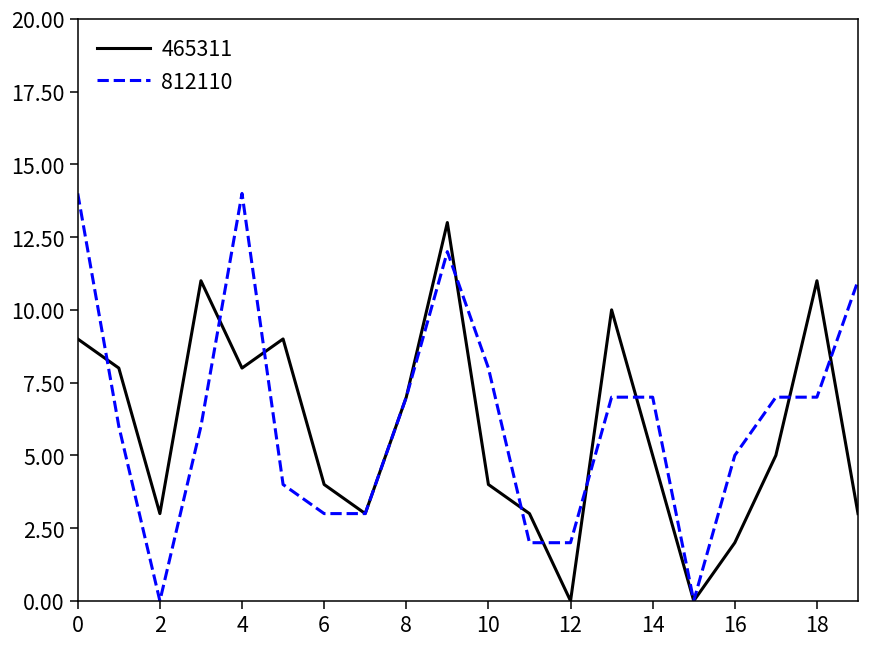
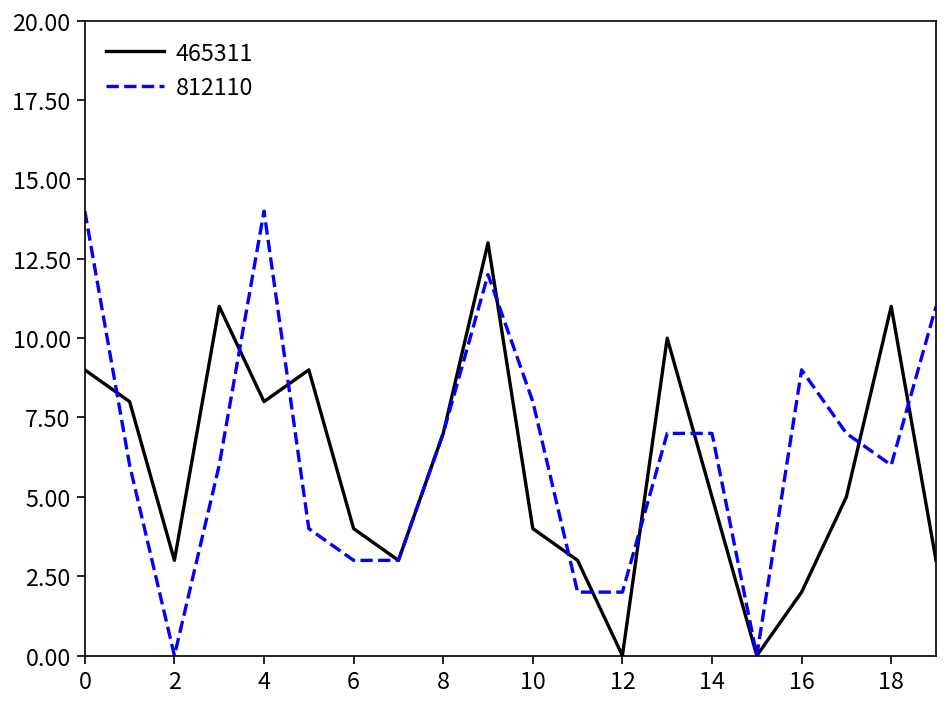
812110, 16: 5 -> 9
812110, 18: 7 -> 6
